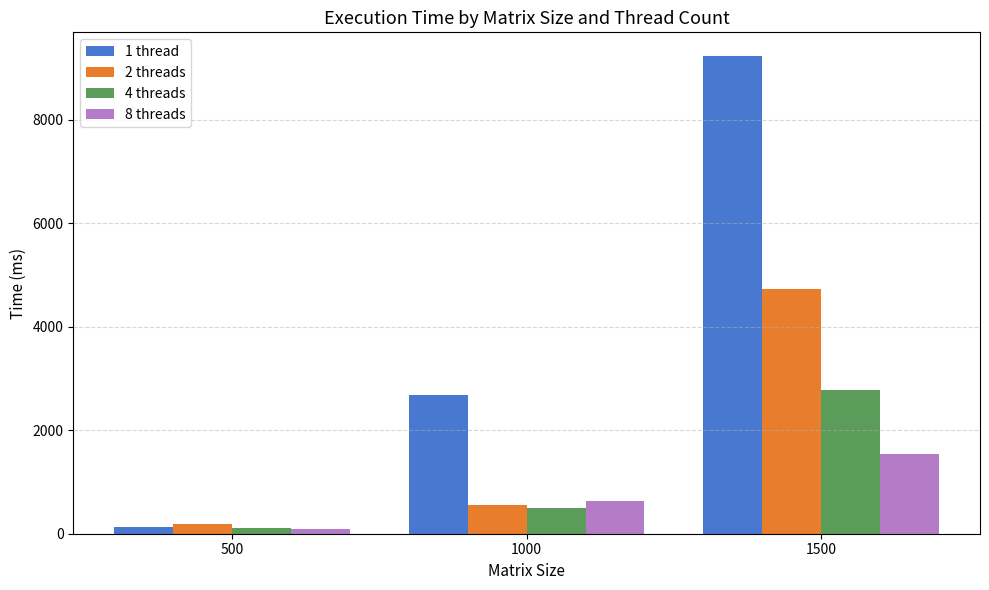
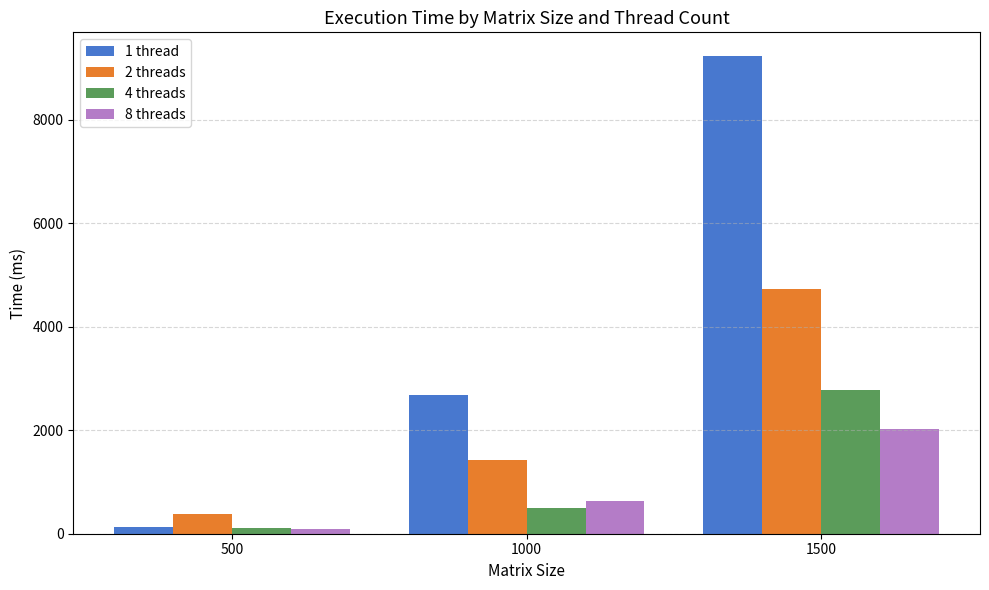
2 threads, 500: 200 -> 400
2 threads, 1000: 600 -> 1400
8 threads, 1500: 1500 -> 2000
